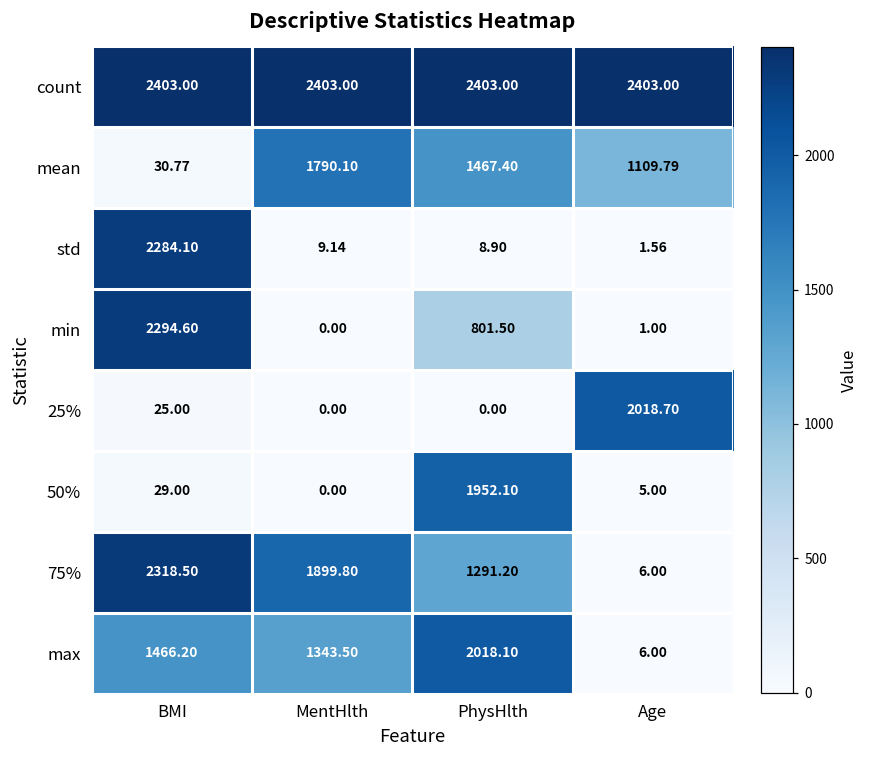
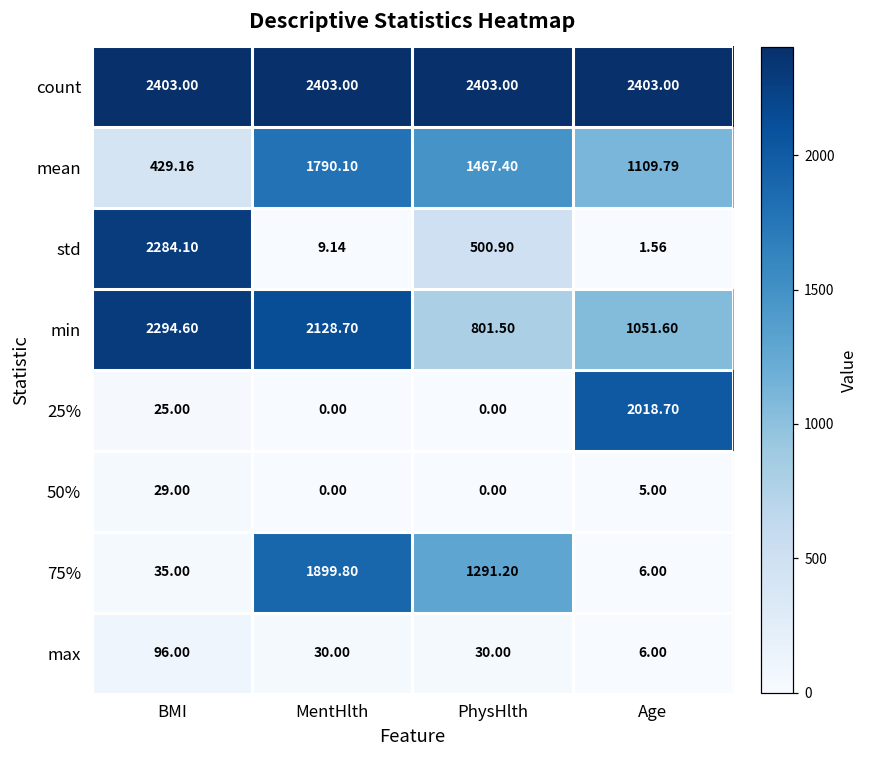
mean, BMI: 30.77 -> 429.16
std, PhysHlth: 8.90 -> 500.90
min, MentHlth: 0.00 -> 2128.70
min, Age: 1.00 -> 1051.60
50%, PhysHlth: 1952.10 -> 0.00
75%, BMI: 2318.50 -> 35.00
max, BMI: 1466.20 -> 96.00
max, MentHlth: 1343.50 -> 30.00
max, PhysHlth: 2018.10 -> 30.00
